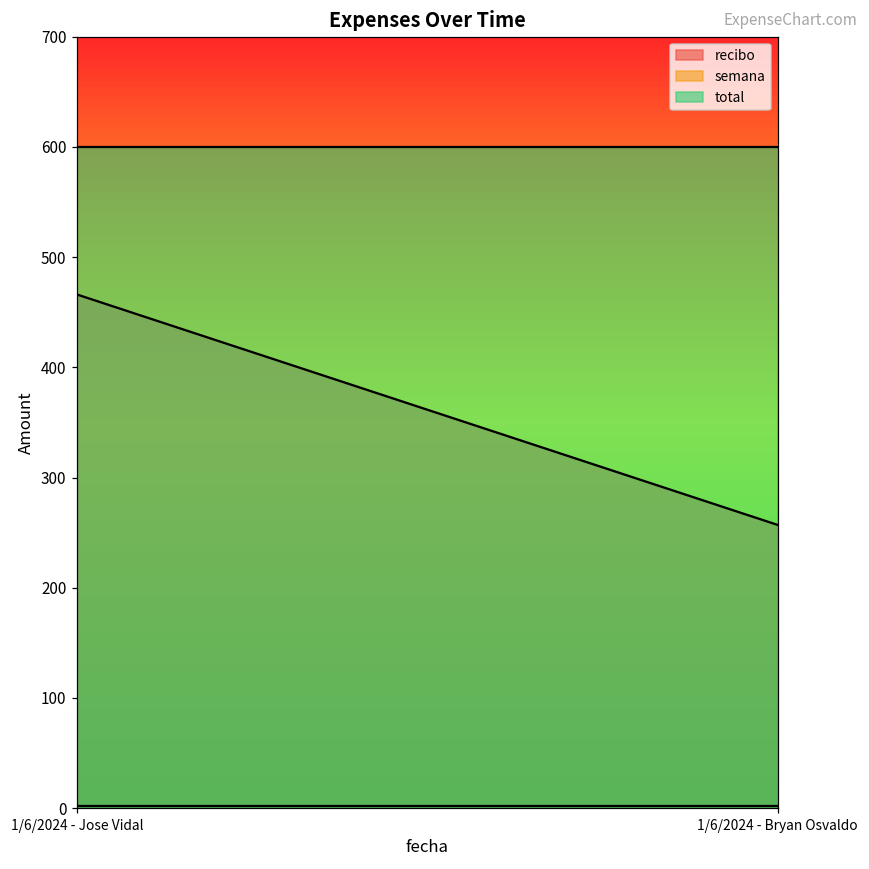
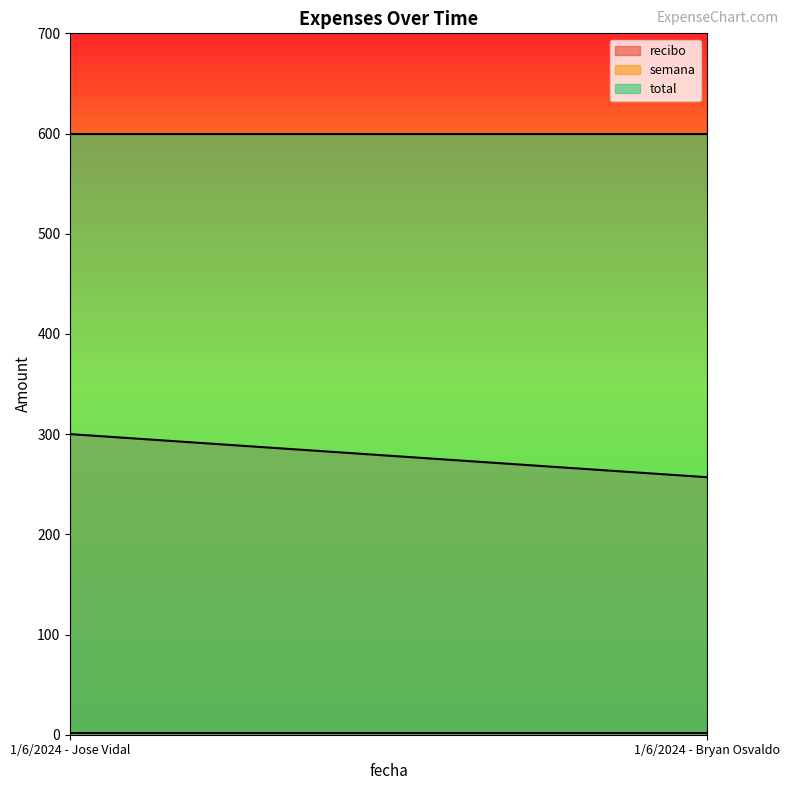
recibo, 1/6/2024 - Jose Vidal: 466 -> 300
